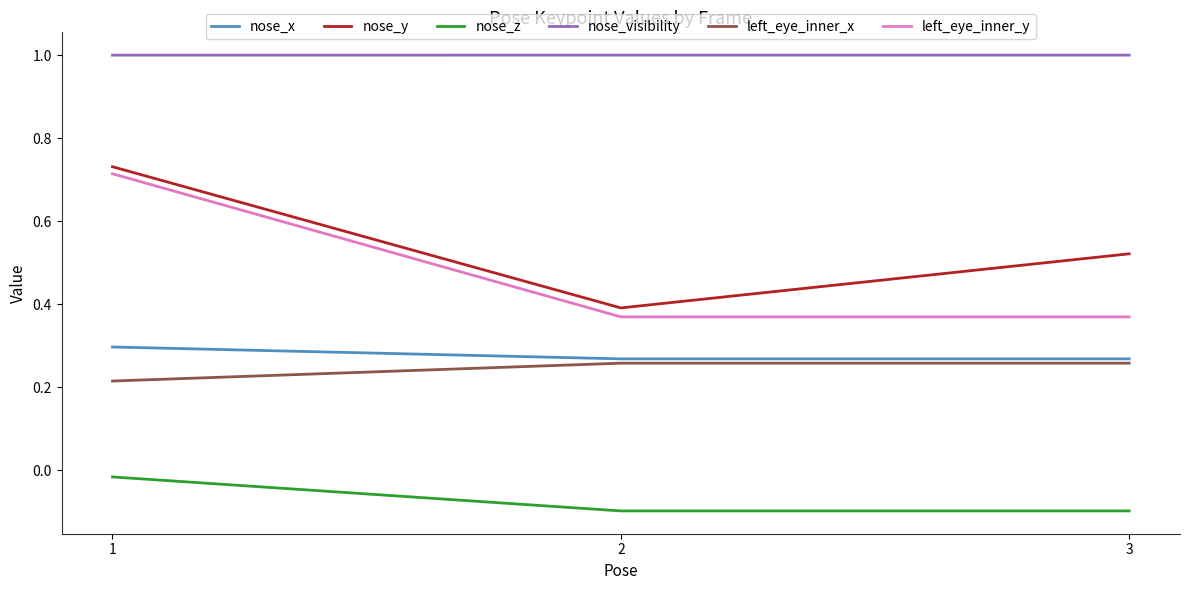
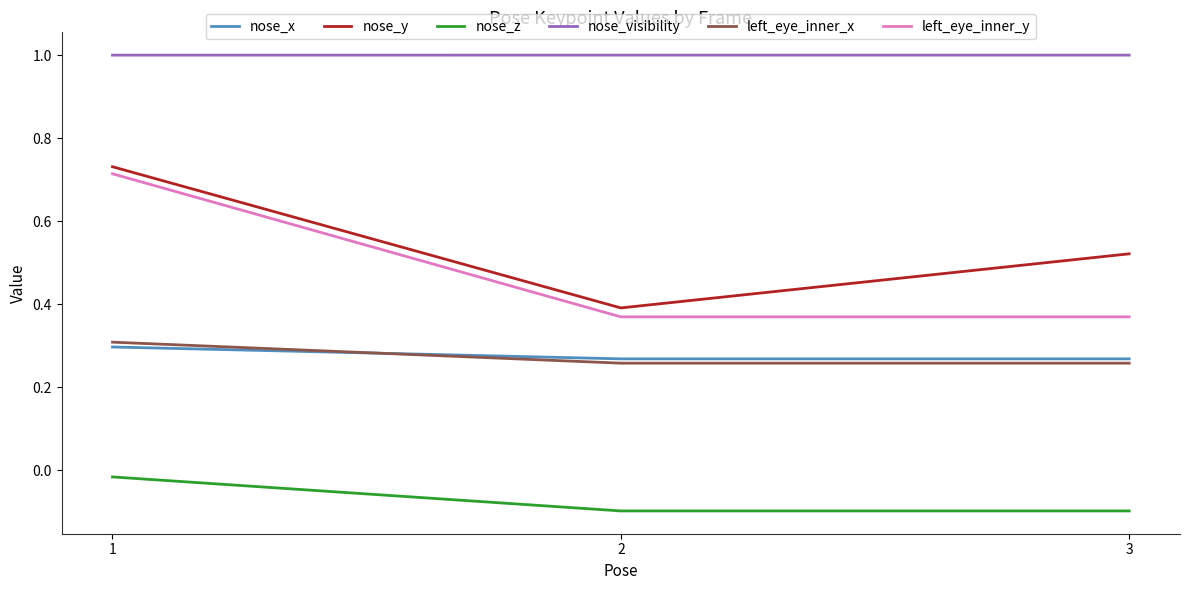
left_eye_inner_x, 1: 0.21 -> 0.31
